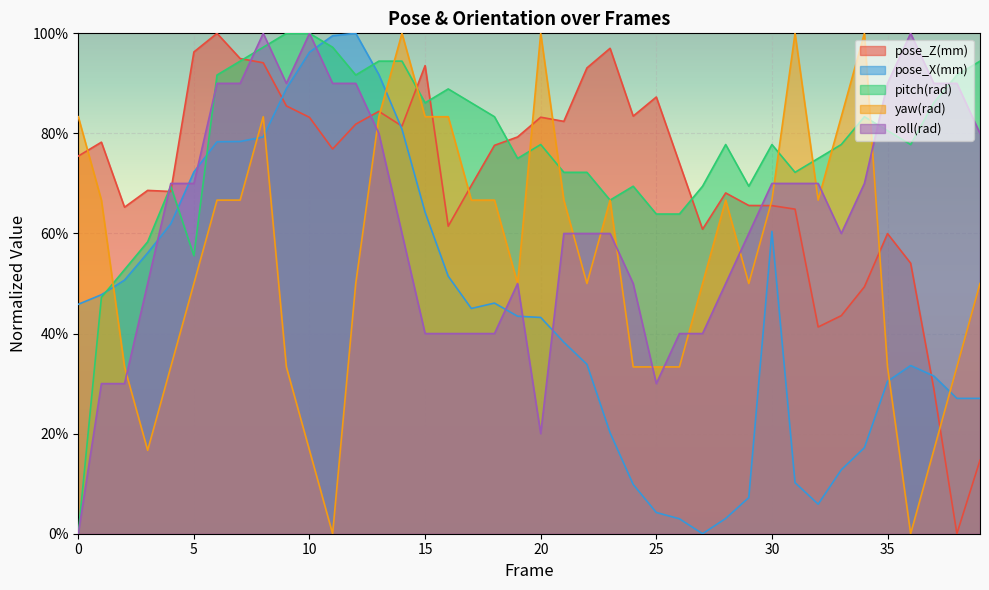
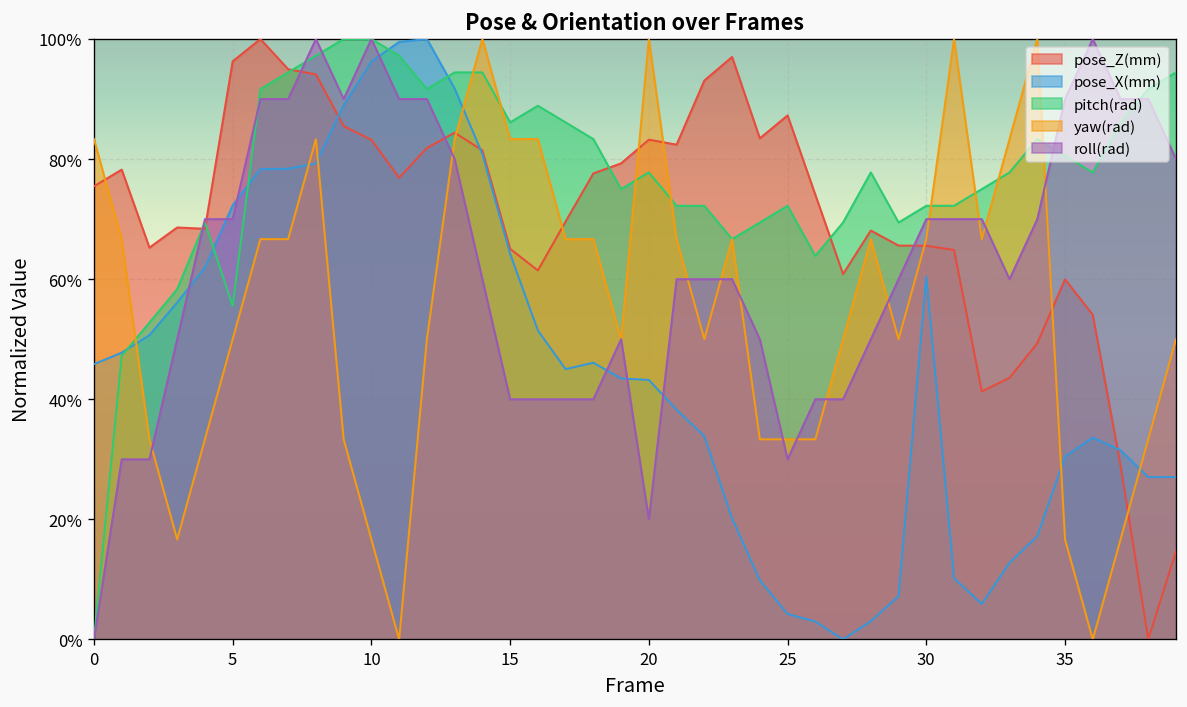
pose_Z(mm), 15: 94% -> 65%
pitch(rad), 25: 64% -> 72%
pitch(rad), 30: 78% -> 72%
yaw(rad), 35: 33% -> 17%
